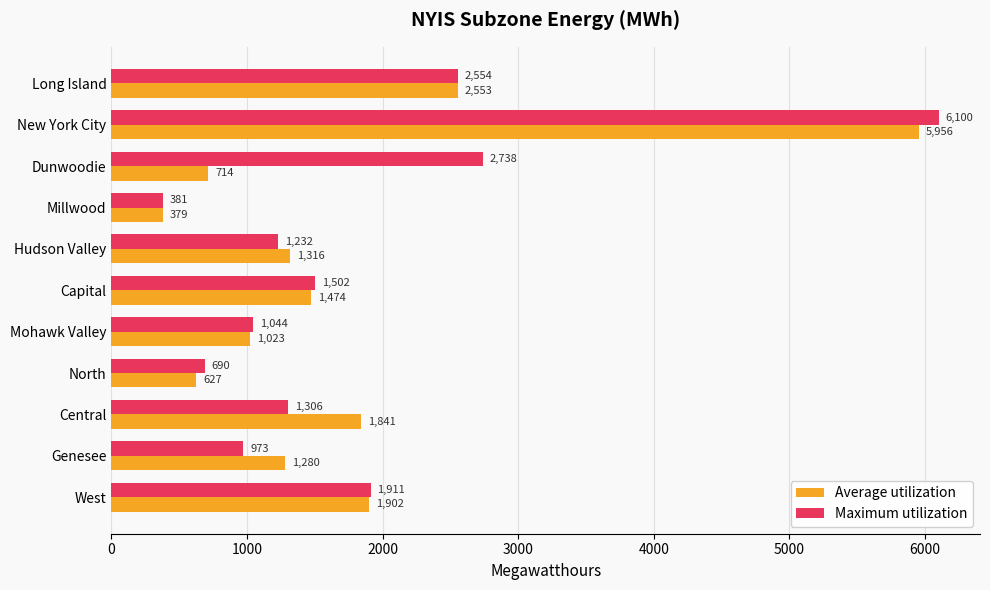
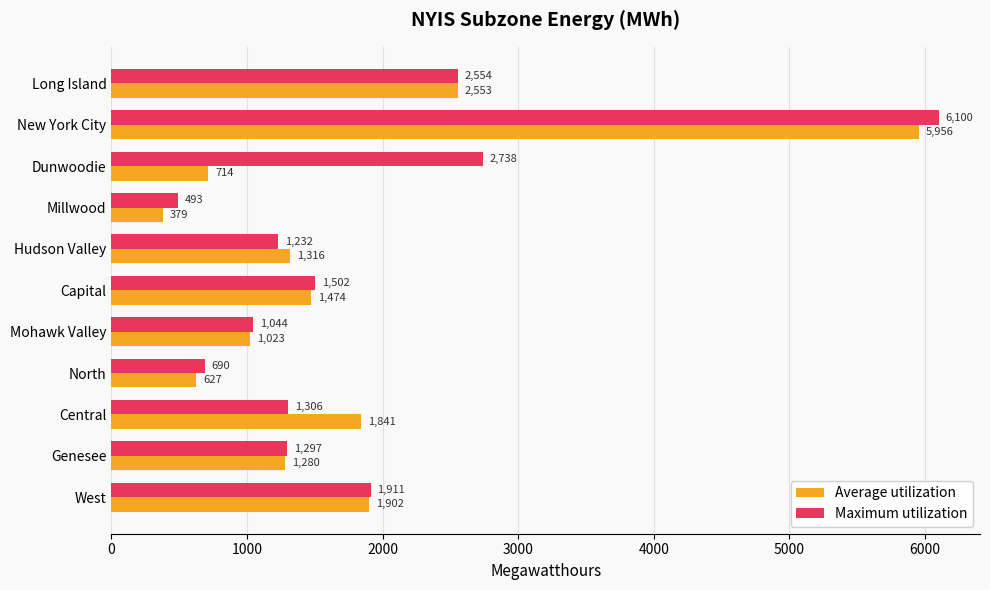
Maximum utilization, Millwood: 381 -> 493
Maximum utilization, Genesee: 973 -> 1,297
